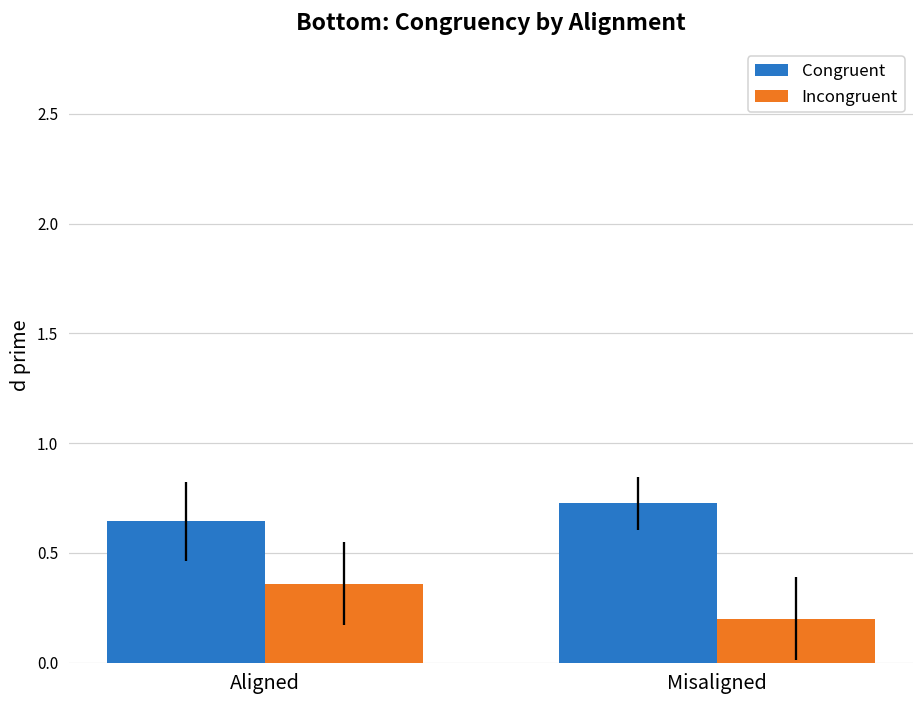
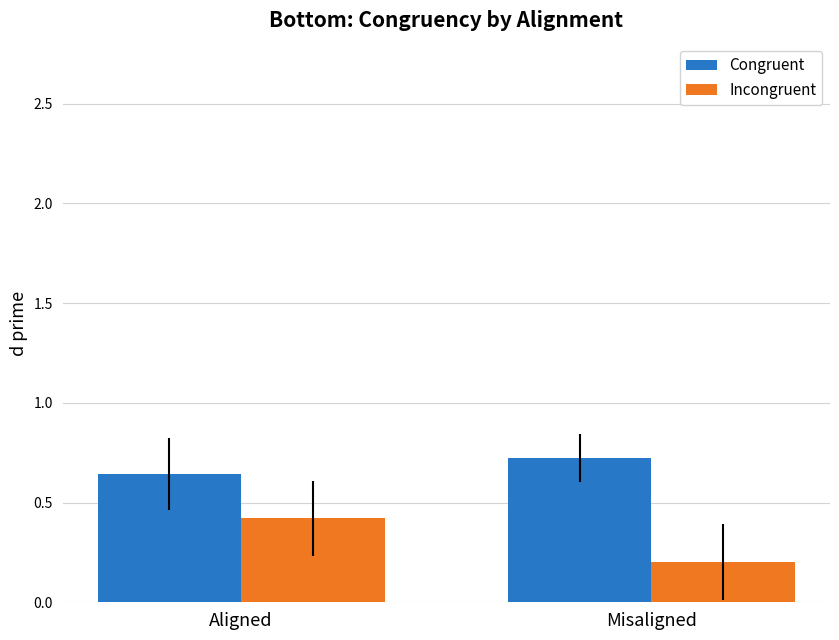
Incongruent, Aligned: 0.36 -> 0.42
